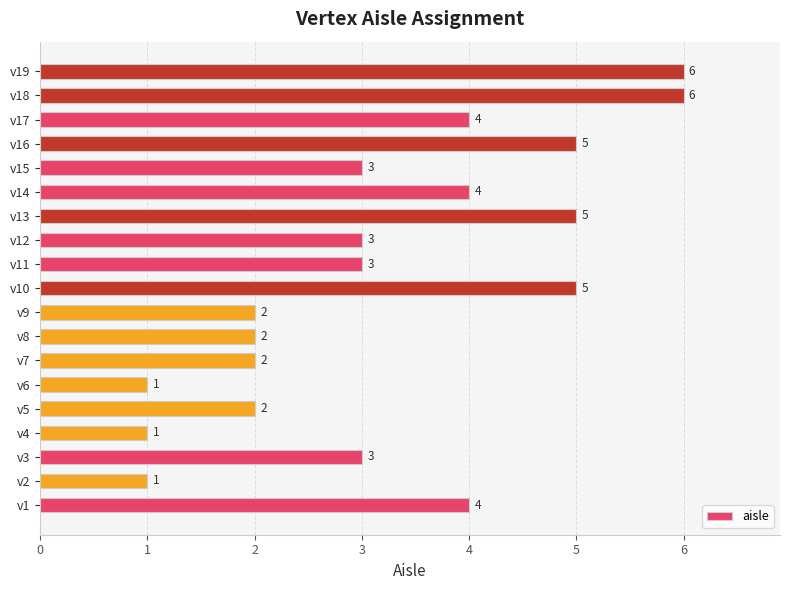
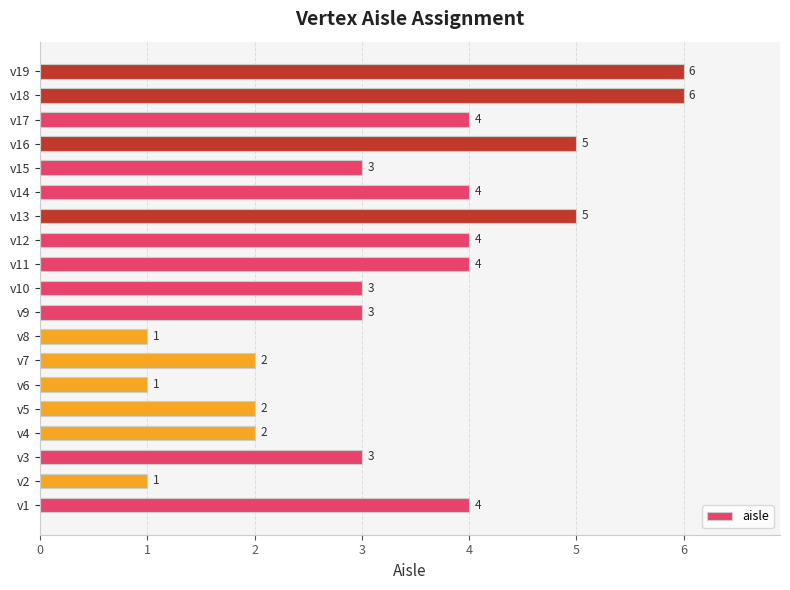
v12: 3 -> 4
v11: 3 -> 4
v10: 5 -> 3
v9: 2 -> 3
v8: 2 -> 1
v4: 1 -> 2
